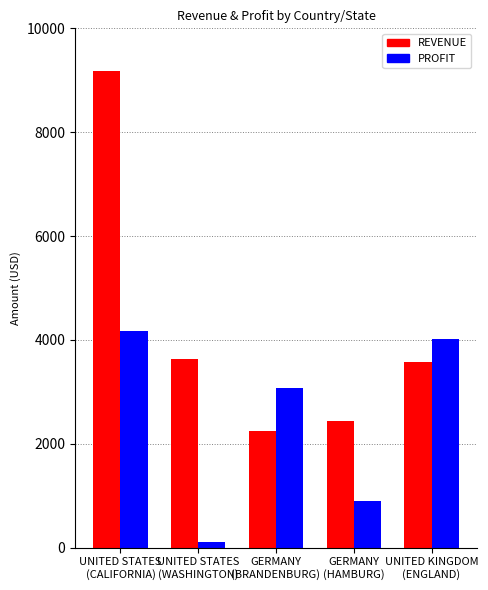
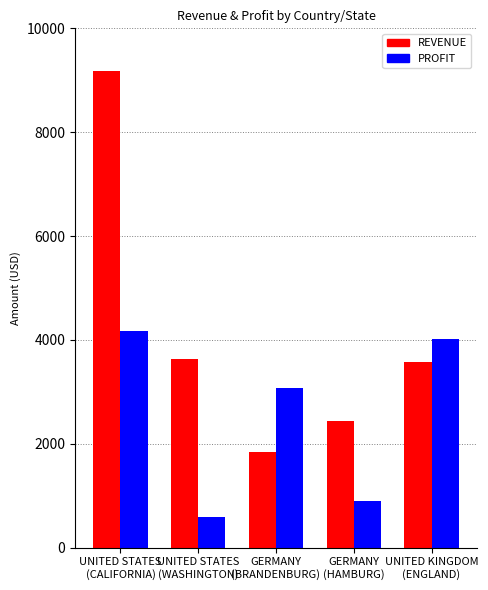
PROFIT, UNITED STATES (WASHINGTON): 100 -> 600
REVENUE, GERMANY (BRANDENBURG): 2200 -> 1800
